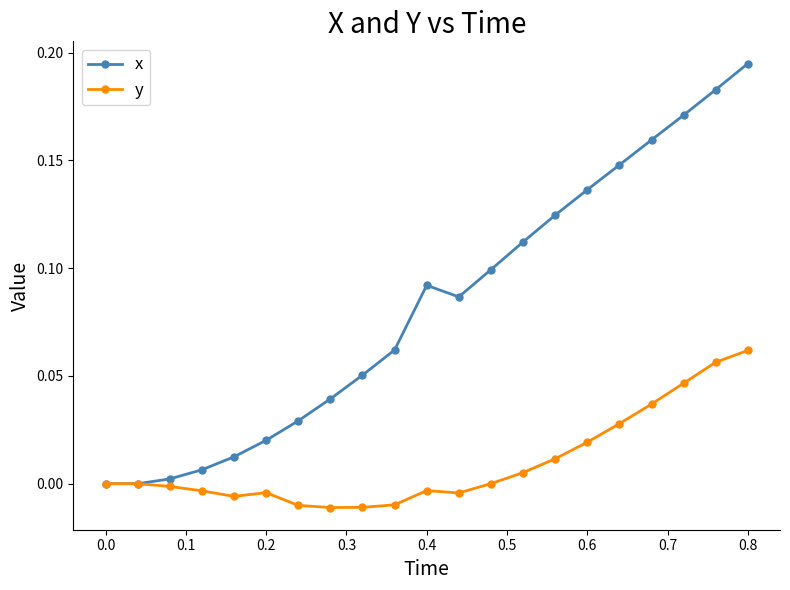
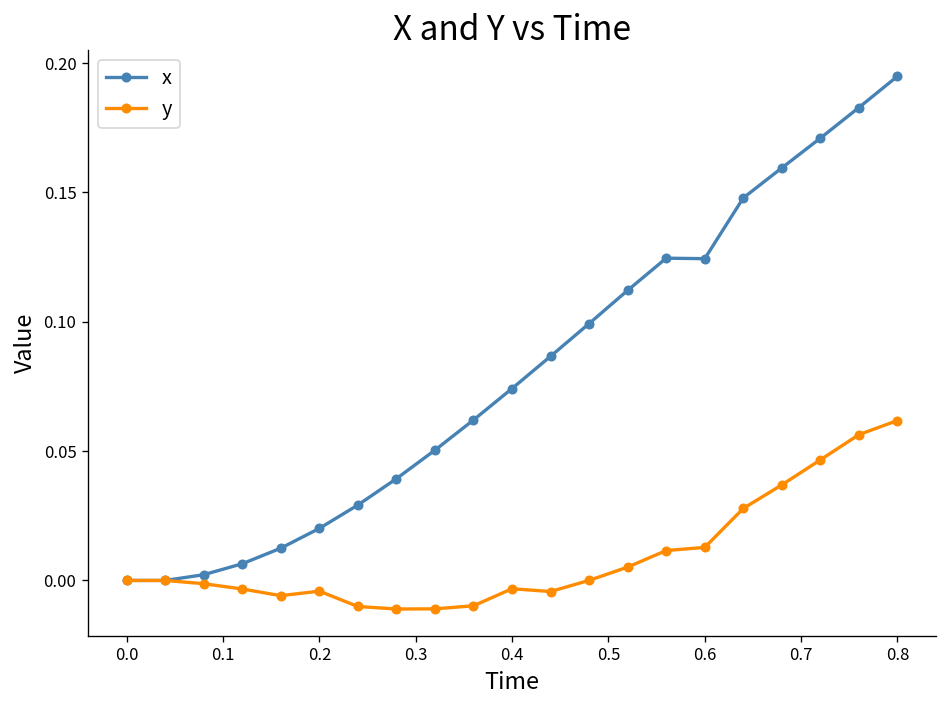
x, 0.4: 0.092 -> 0.074
x, 0.6: 0.136 -> 0.124
y, 0.6: 0.019 -> 0.013
